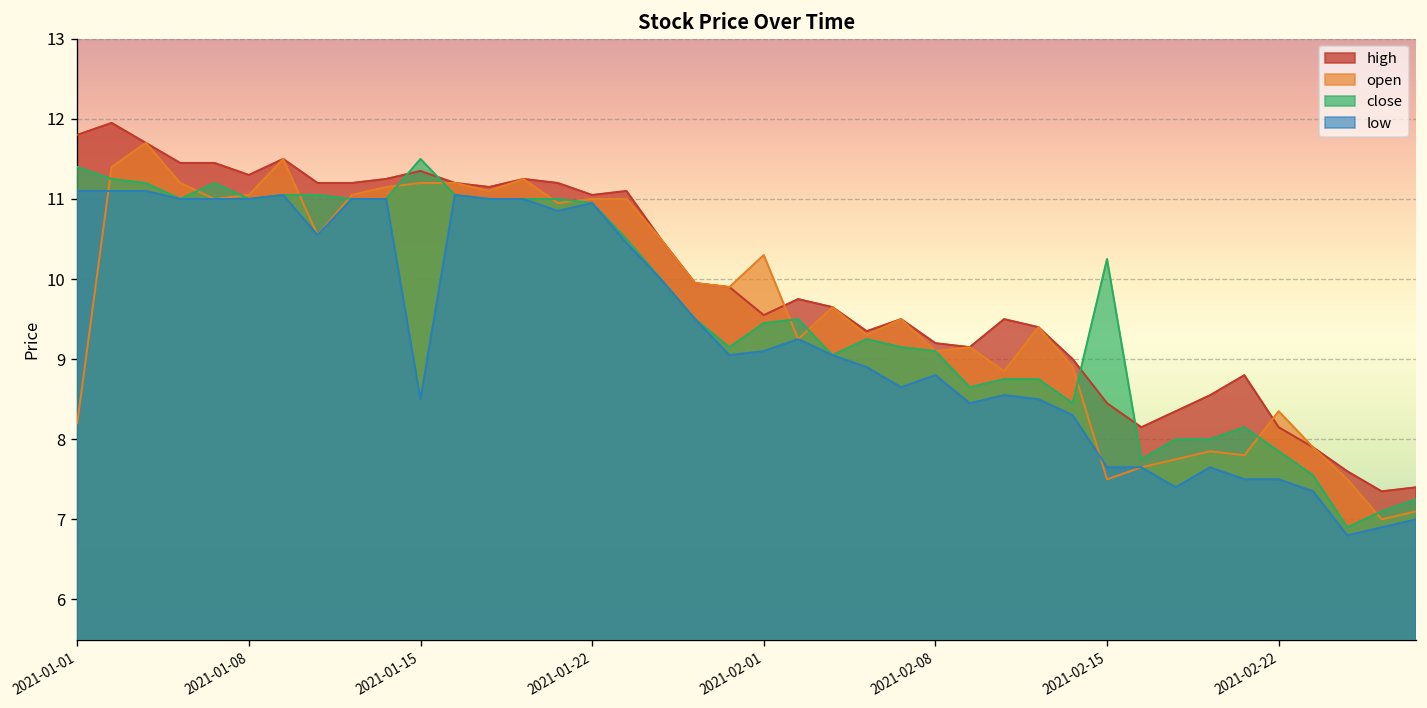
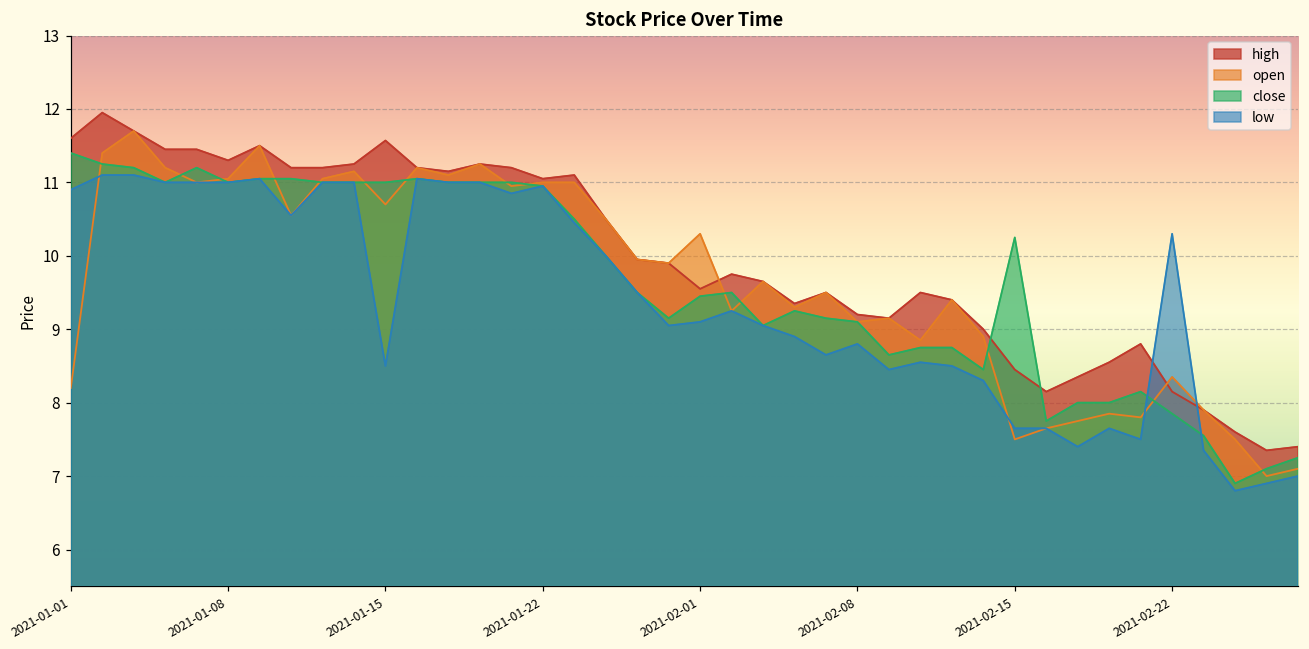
high, 2021-01-01: 11.8 -> 11.6
low, 2021-01-01: 11.1 -> 10.9
high, 2021-01-15: 11.4 -> 11.6
open, 2021-01-15: 11.2 -> 10.7
close, 2021-01-15: 11.5 -> 11.0
low, 2021-02-22: 7.5 -> 10.3
